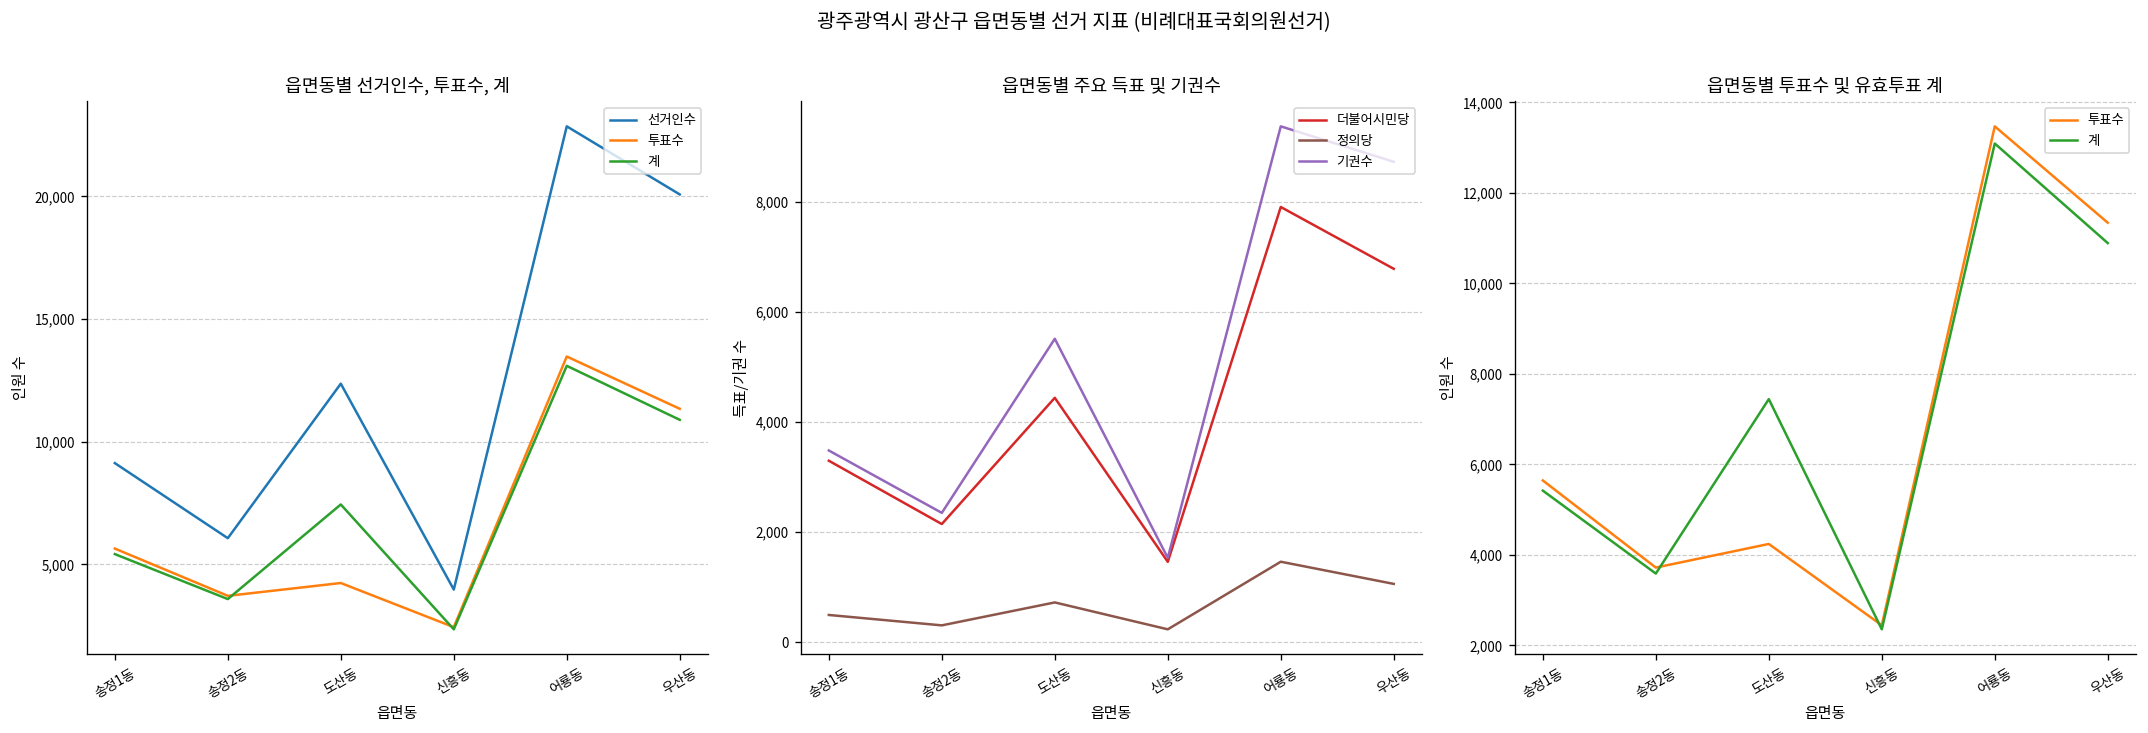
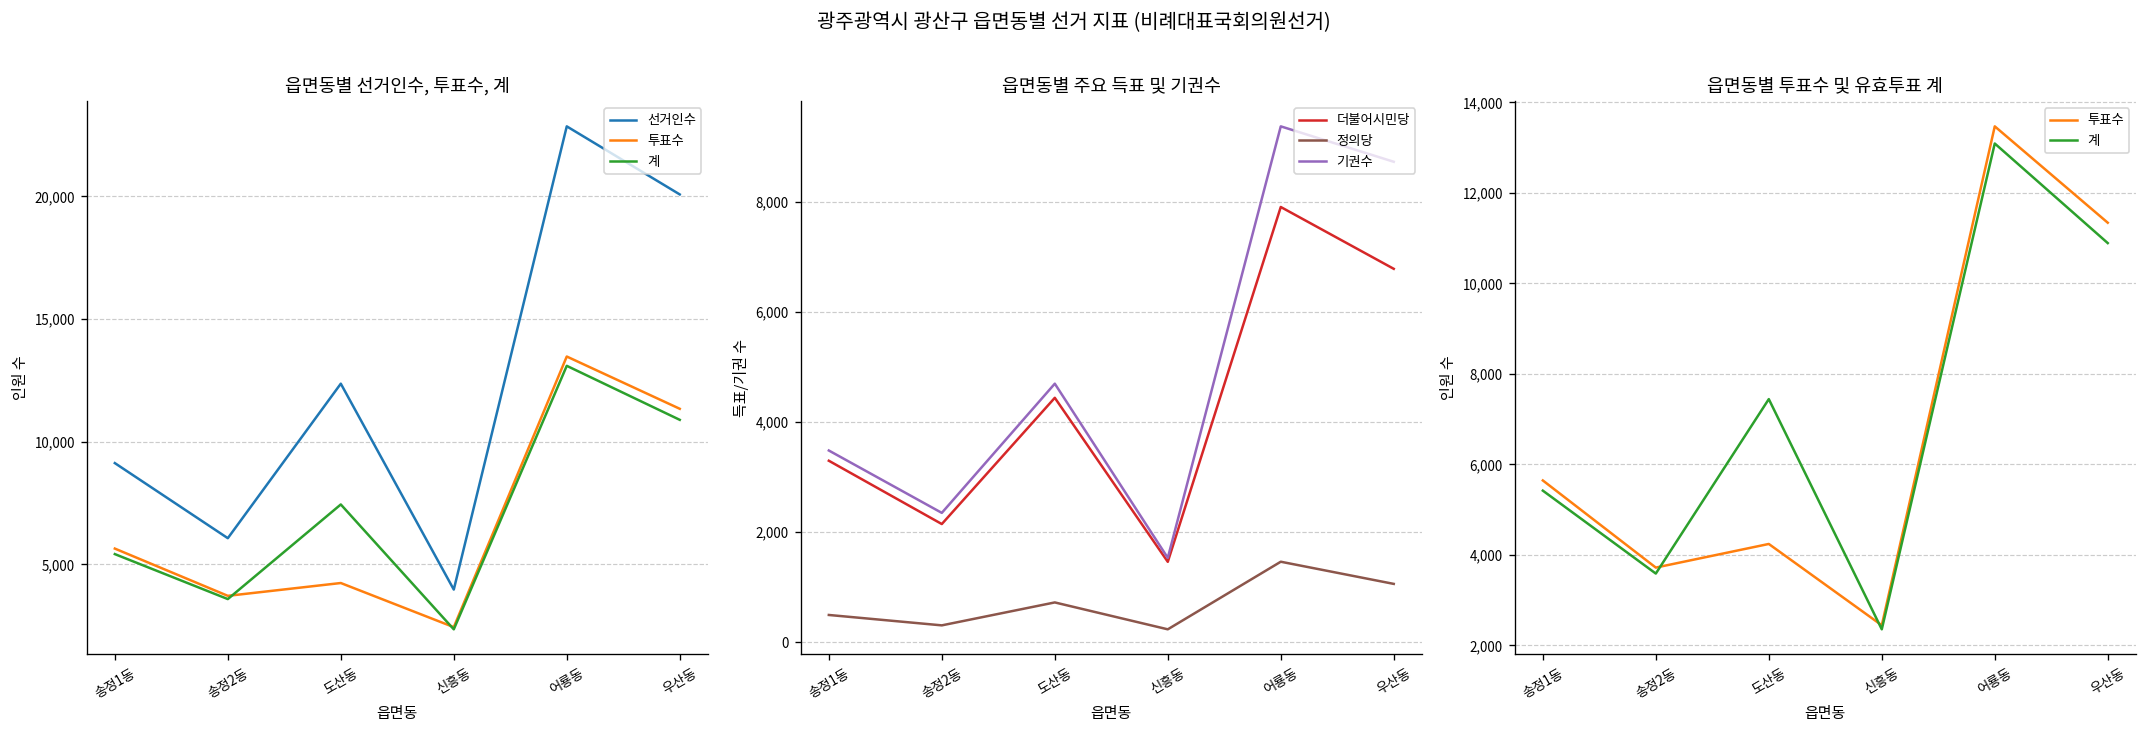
읍면동별 주요 득표 및 기권수, 기권수, 도산동: 5,500 -> 4,700
